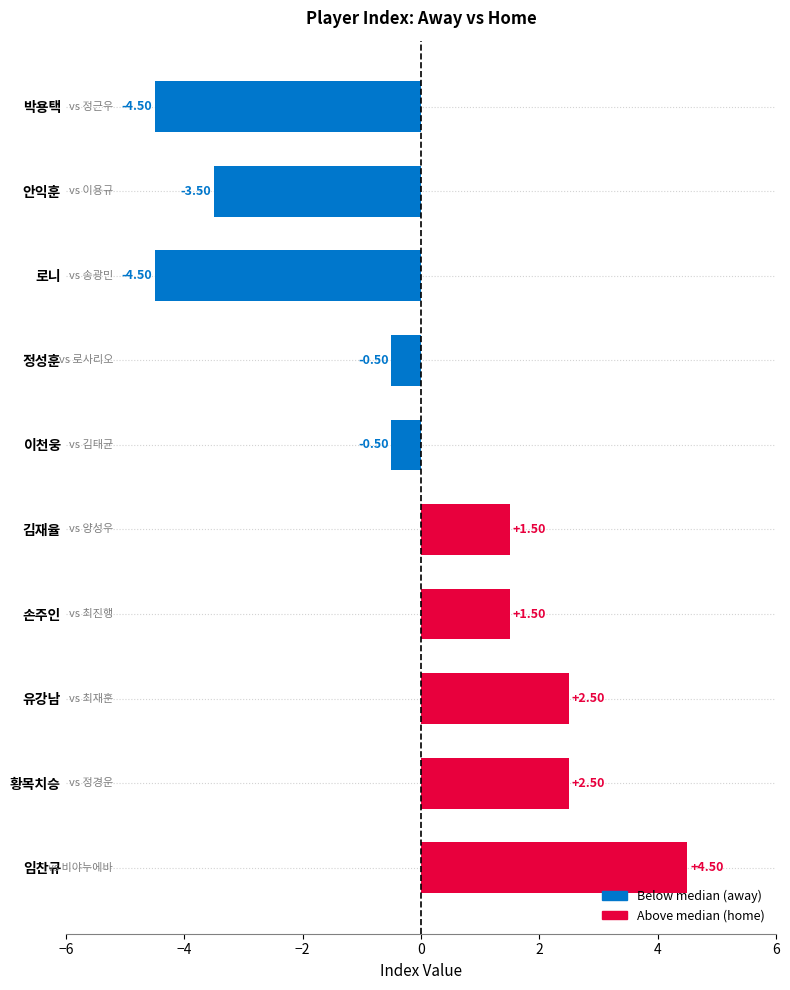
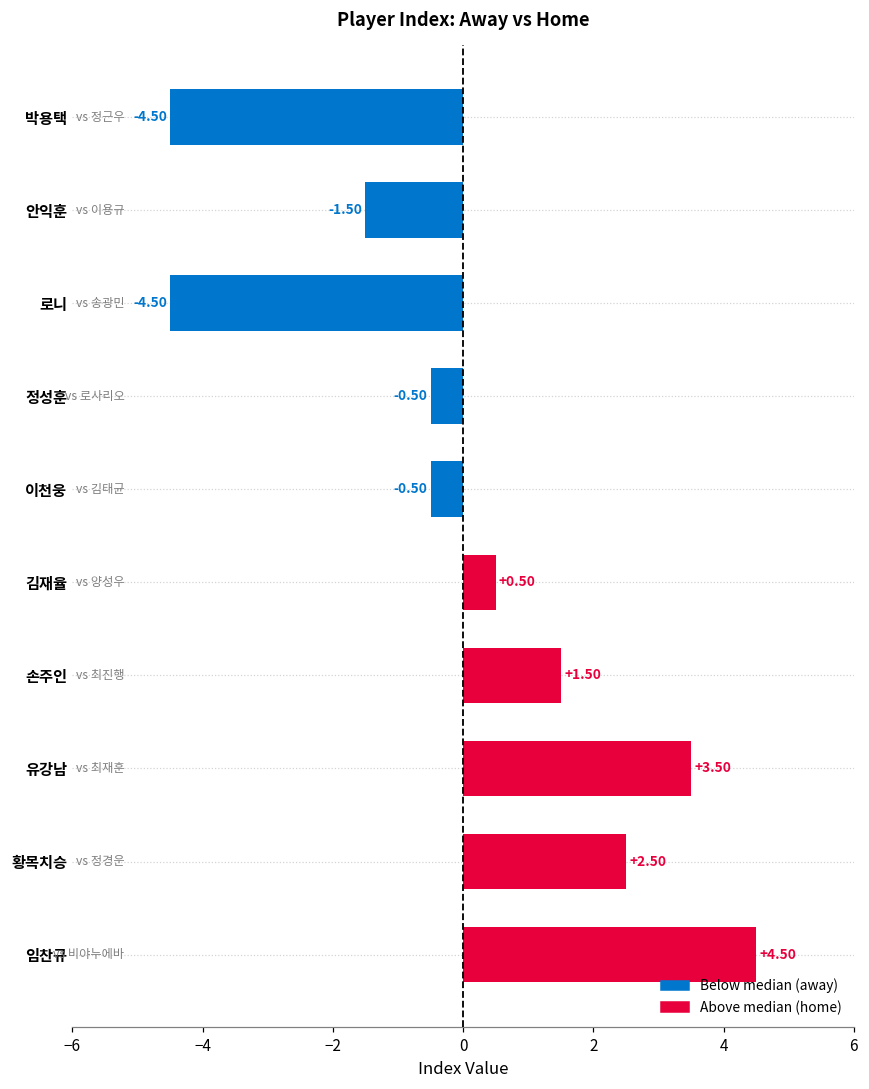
안익훈: -3.50 -> -1.50
김재율: +1.50 -> +0.50
유강남: +2.50 -> +3.50
